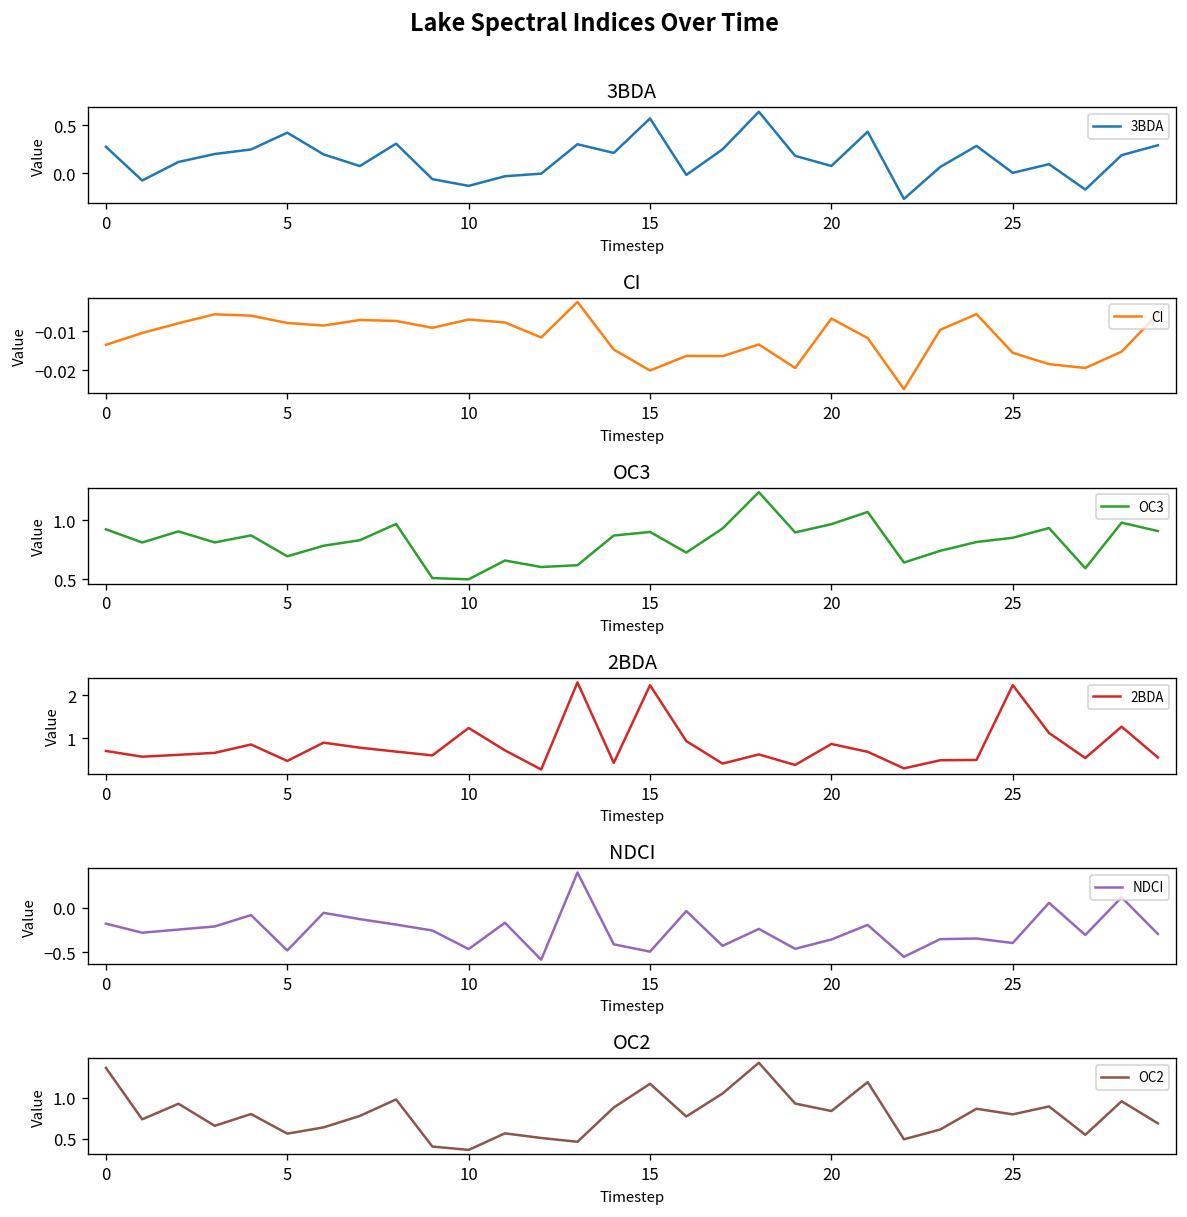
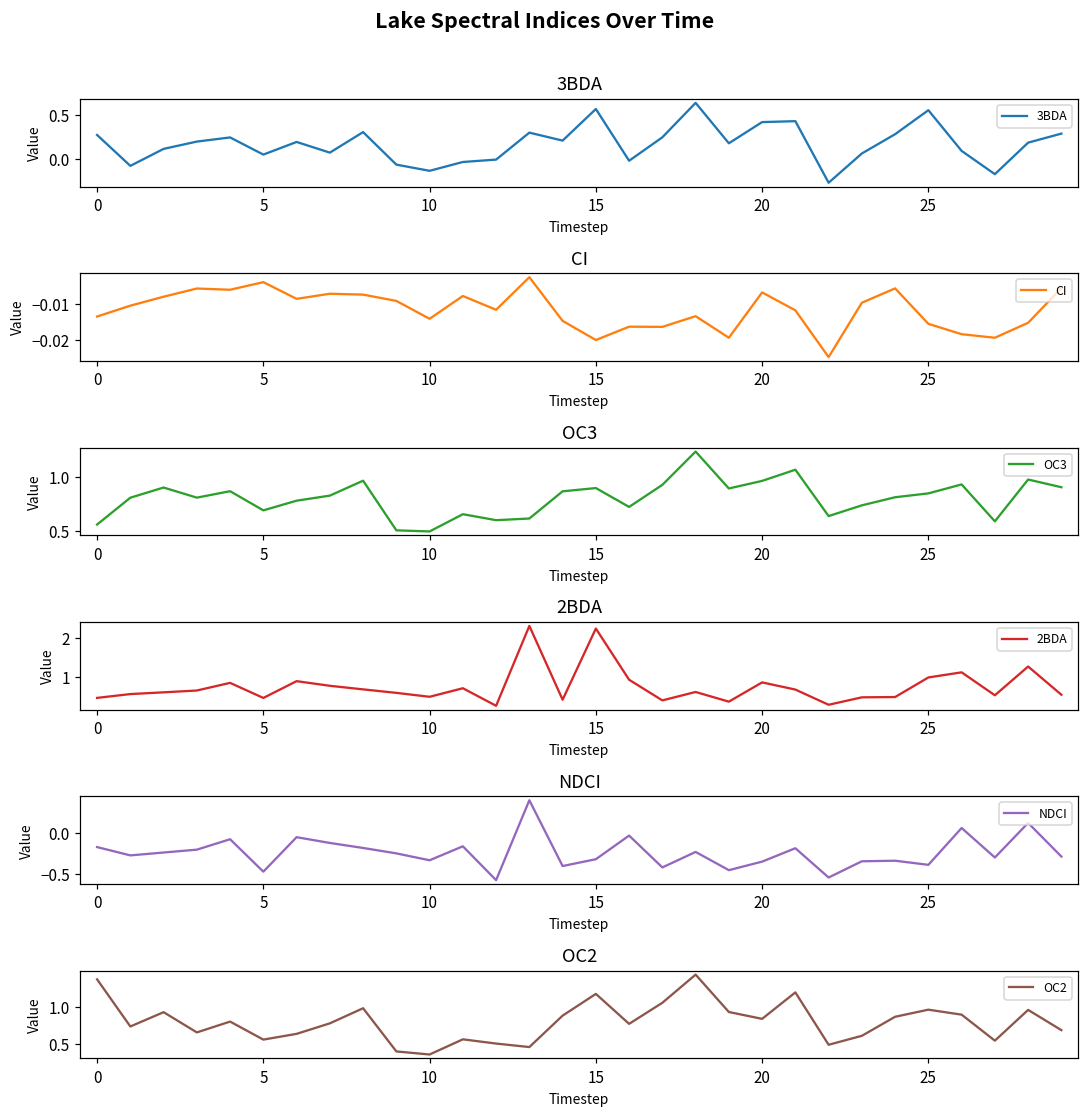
3BDA, 5: 0.4 -> 0.1
3BDA, 20: 0.1 -> 0.4
3BDA, 25: 0.0 -> 0.6
CI, 5: -0.008 -> -0.004
CI, 10: -0.007 -> -0.014
OC3, 0: 0.9 -> 0.6
2BDA, 0: 0.7 -> 0.5
2BDA, 10: 1.2 -> 0.5
2BDA, 25: 2.2 -> 1.0
NDCI, 10: -0.5 -> -0.3
NDCI, 15: -0.5 -> -0.3
OC2, 25: 0.8 -> 1.0
